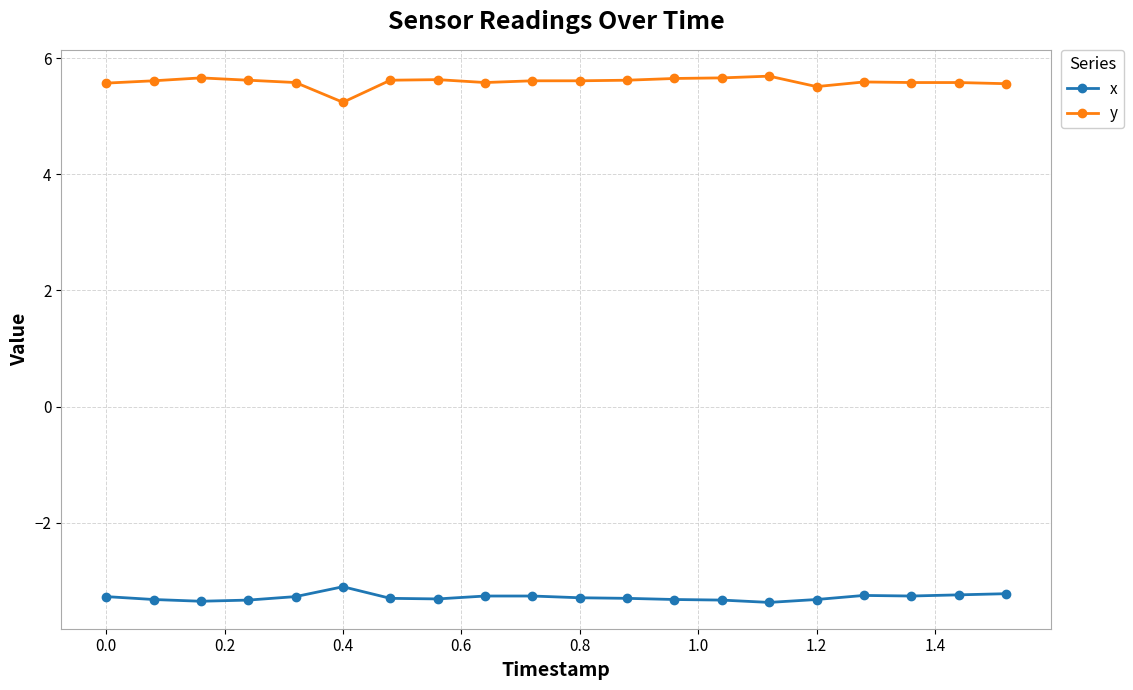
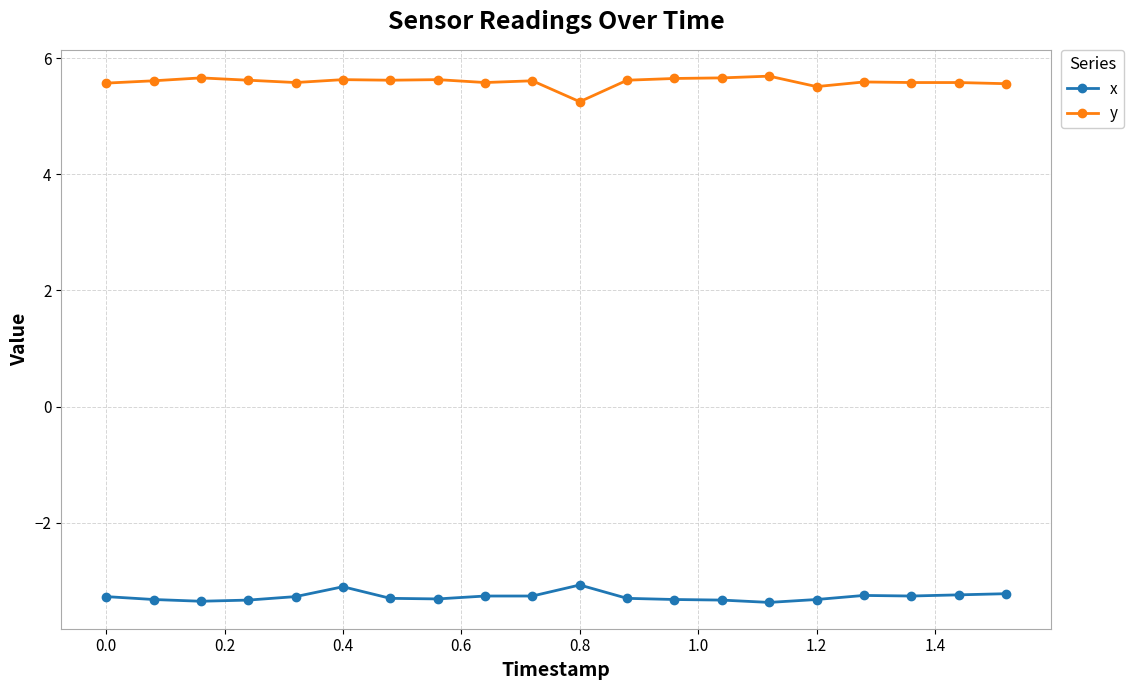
y, 0.4: 5.2 -> 5.6
x, 0.8: -3.3 -> -3.1
y, 0.8: 5.6 -> 5.3
